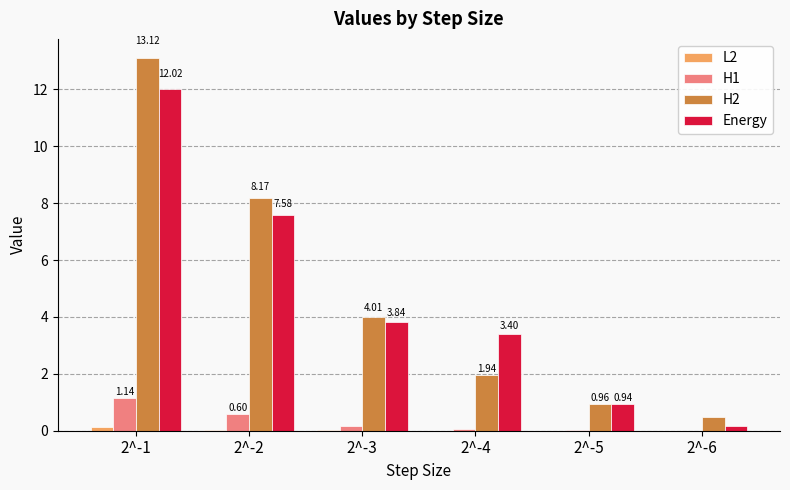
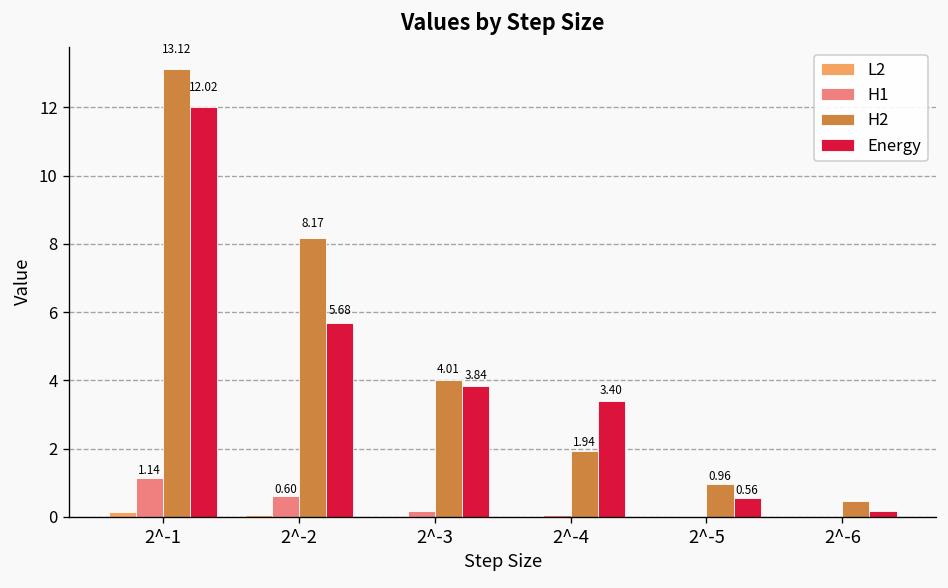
Energy, 2^-2: 7.58 -> 5.68
Energy, 2^-5: 0.94 -> 0.56
